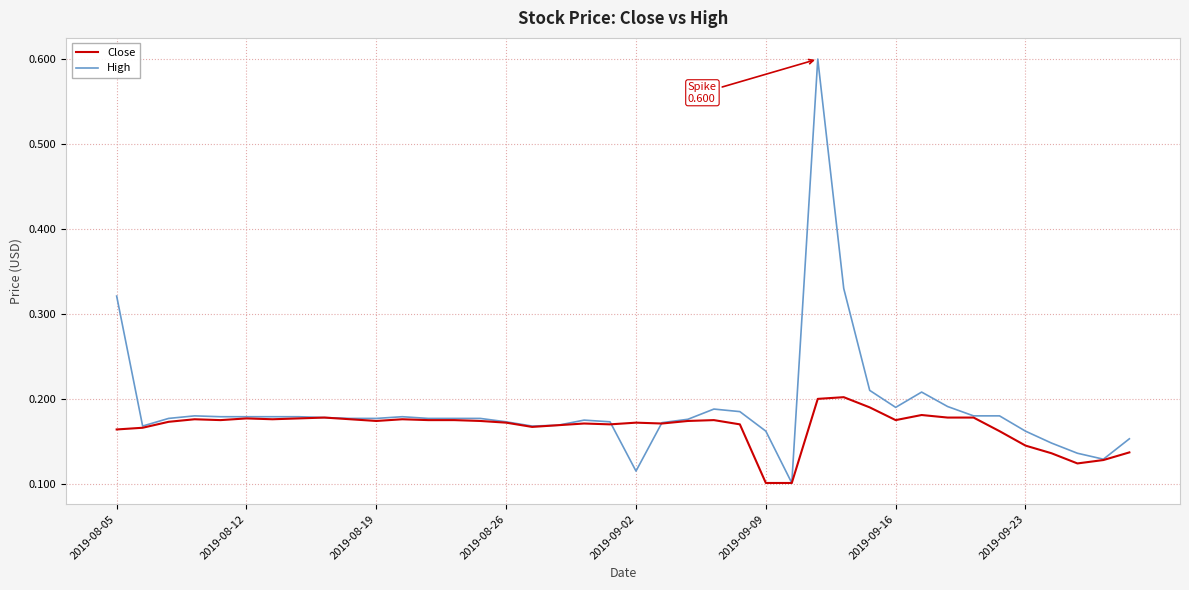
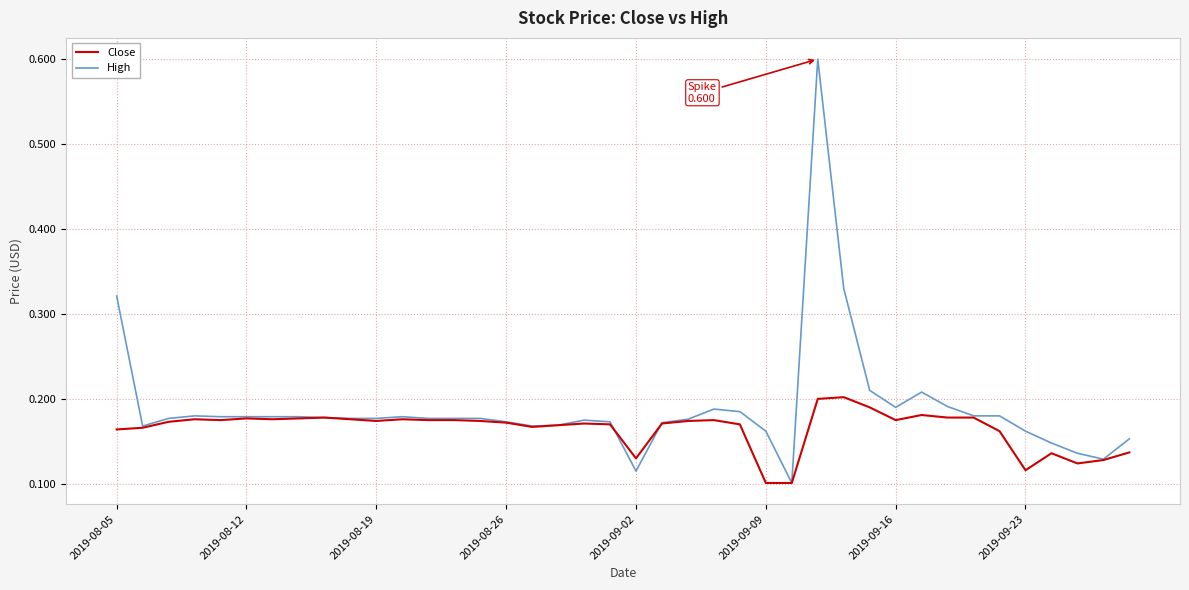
Close, 2019-09-02: 0.17 -> 0.13
Close, 2019-09-23: 0.15 -> 0.12
